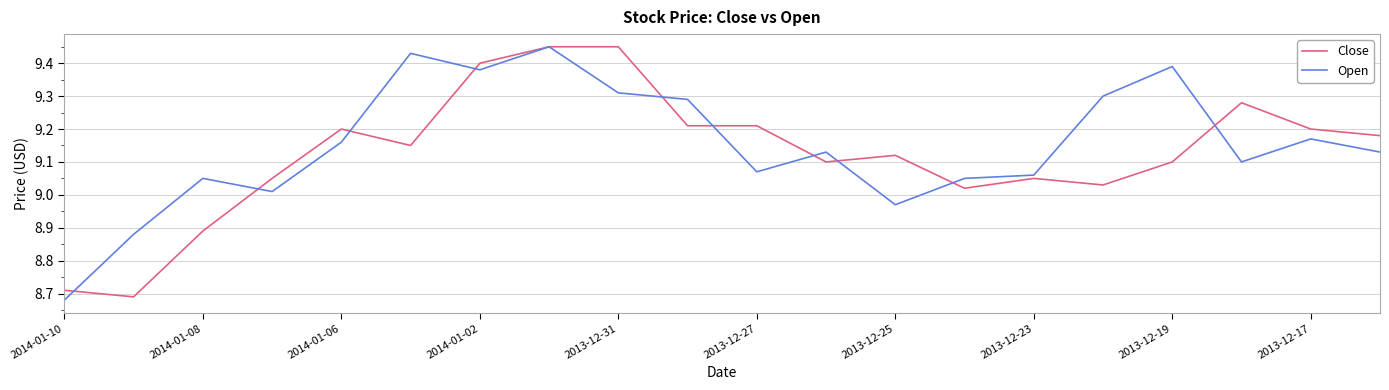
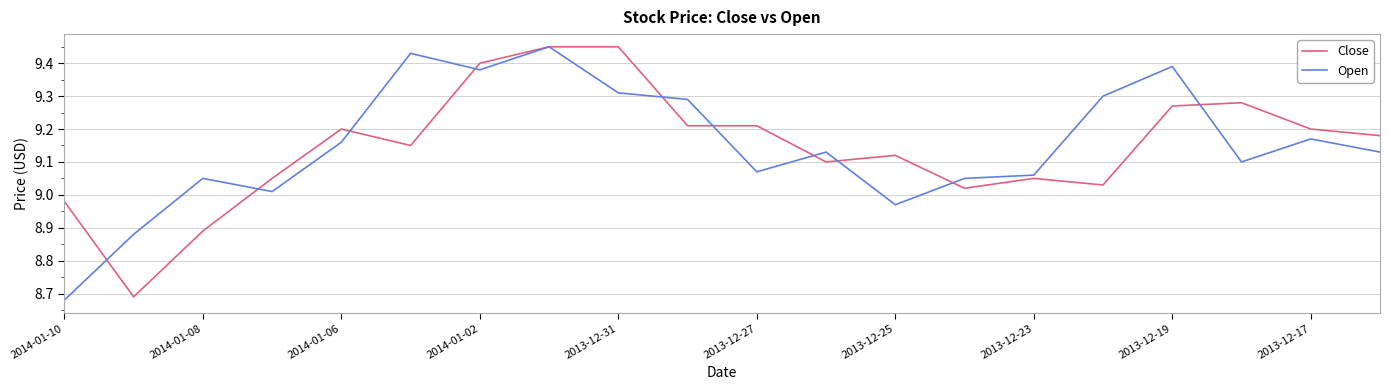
Close, 2014-01-10: 8.71 -> 8.98
Close, 2013-12-19: 9.10 -> 9.27
